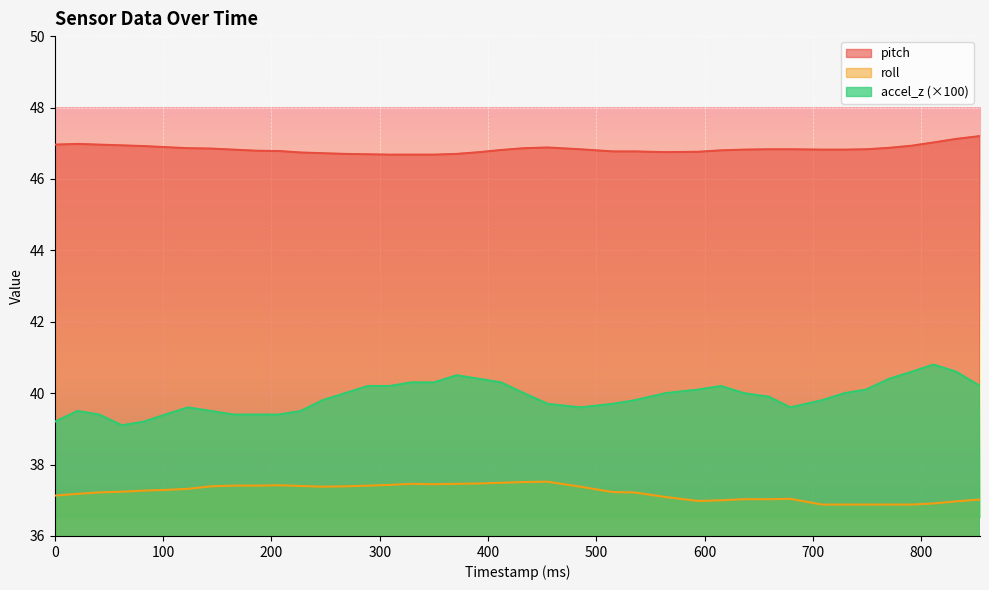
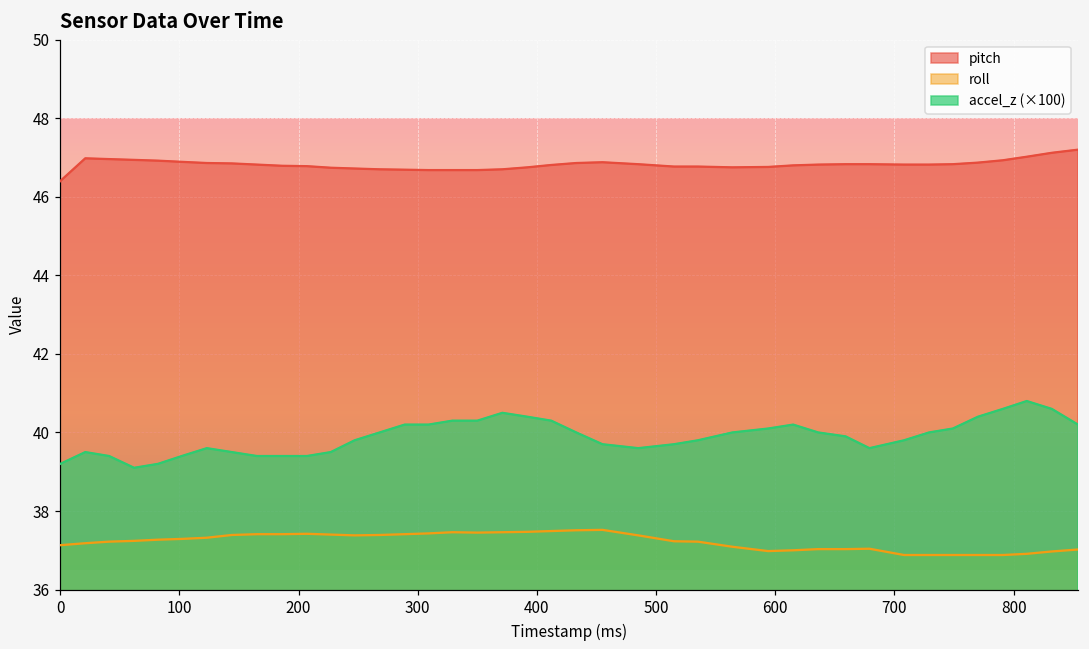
pitch, 0: 47.0 -> 46.4
